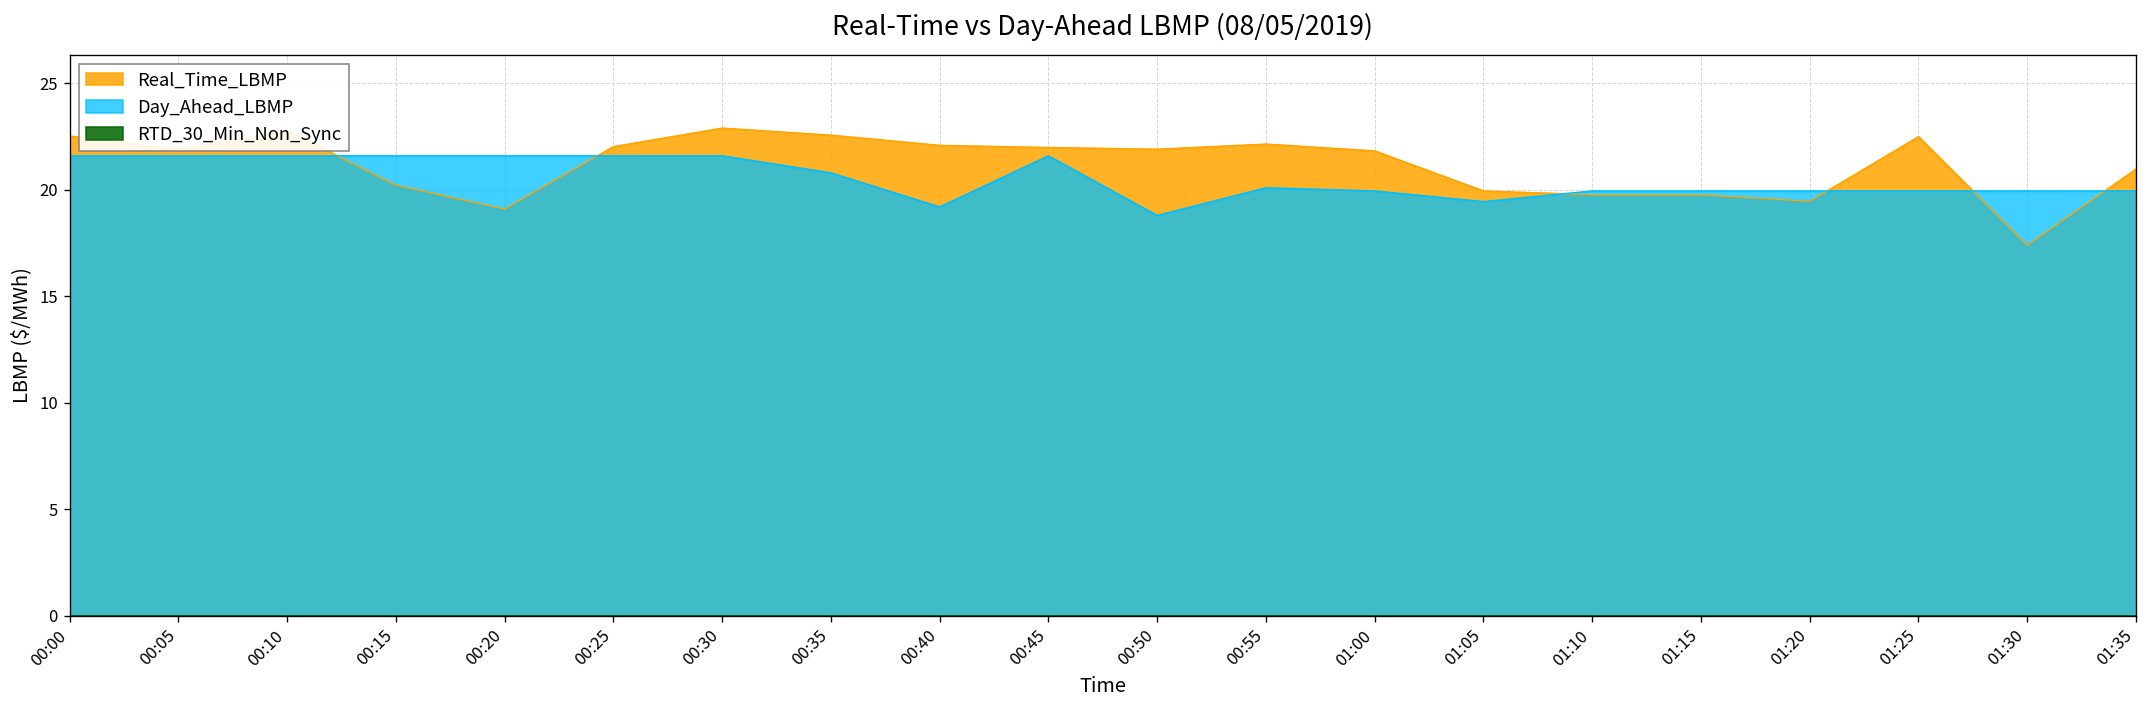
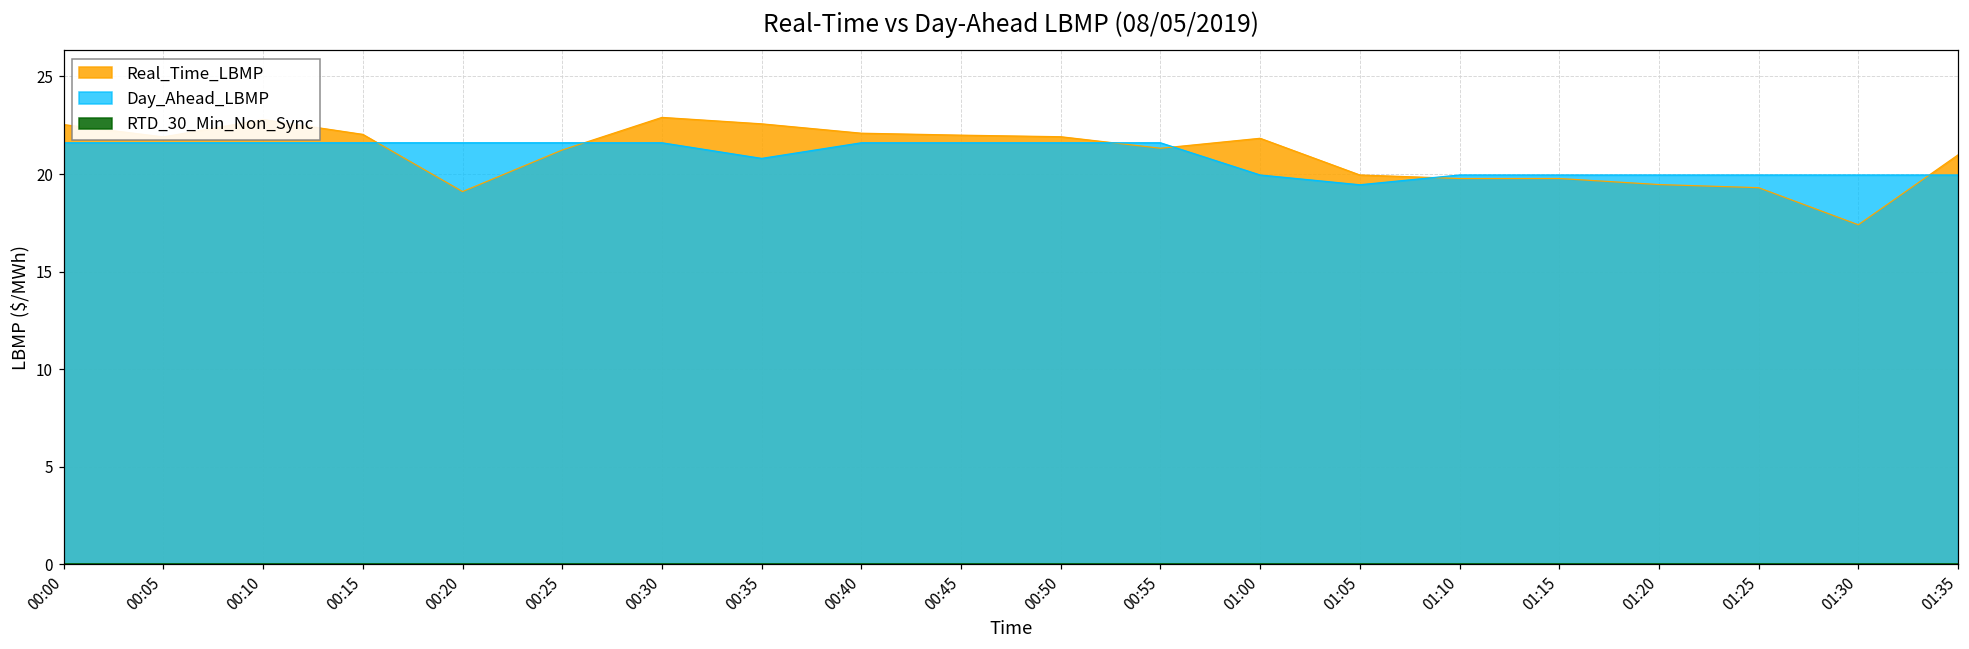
Real_Time_LBMP, 00:15: 20.2 -> 22.0
Real_Time_LBMP, 00:25: 22.0 -> 21.2
Day_Ahead_LBMP, 00:40: 19.2 -> 21.6
Day_Ahead_LBMP, 00:50: 18.8 -> 21.6
Real_Time_LBMP, 00:55: 22.2 -> 21.3
Day_Ahead_LBMP, 00:55: 20.1 -> 21.6
Real_Time_LBMP, 01:25: 22.5 -> 19.3
